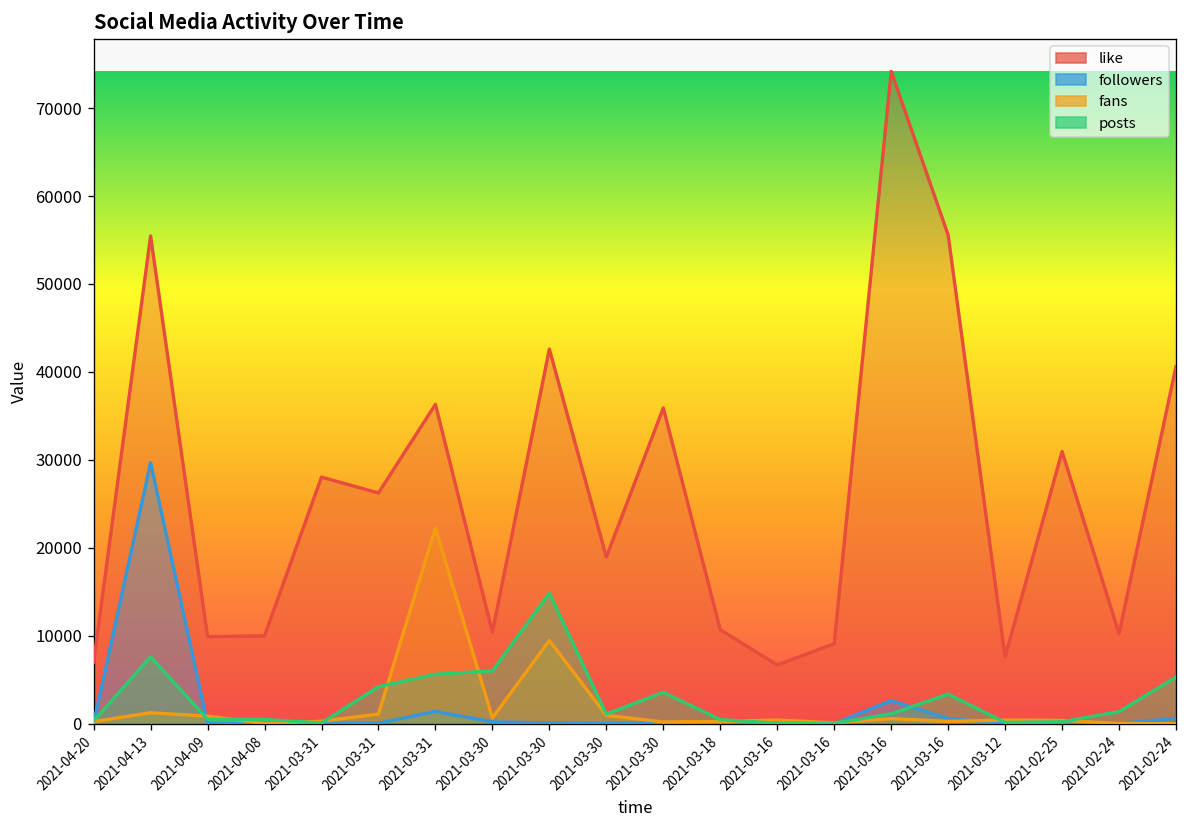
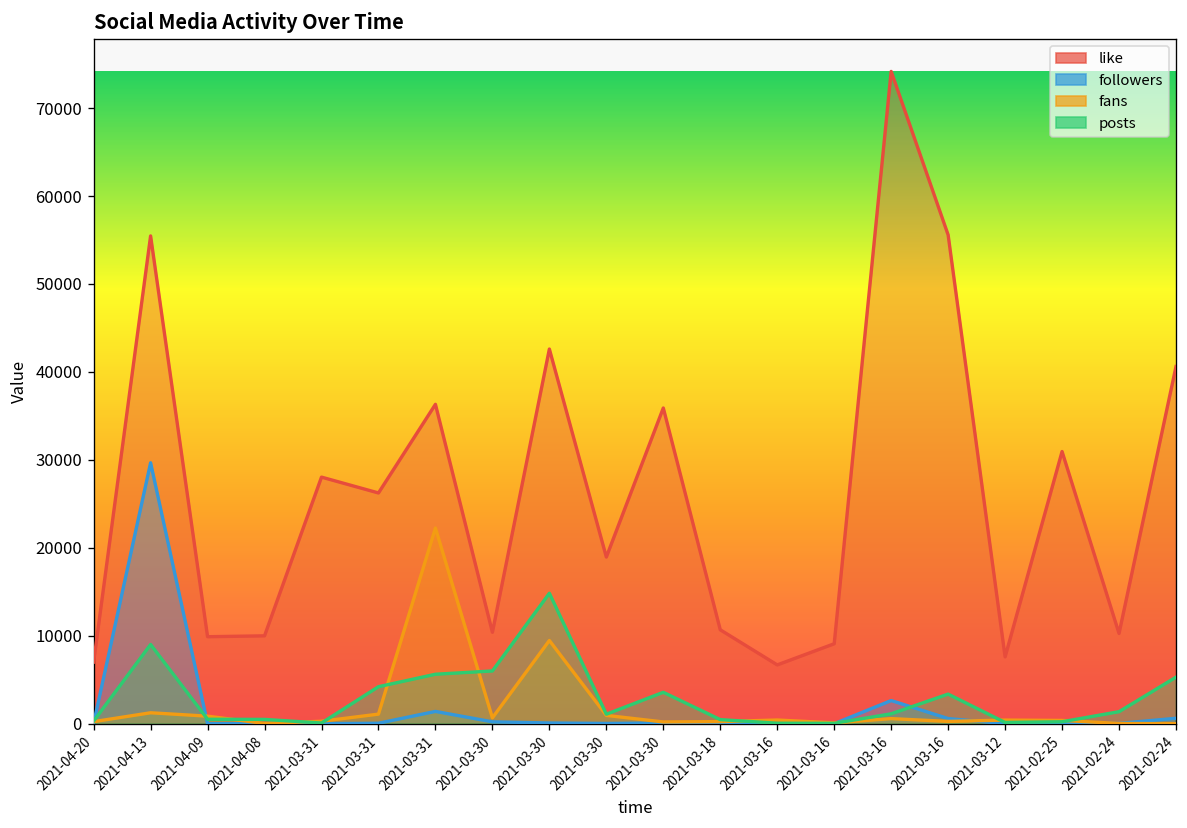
posts, 2021-04-13: 8000 -> 9000
